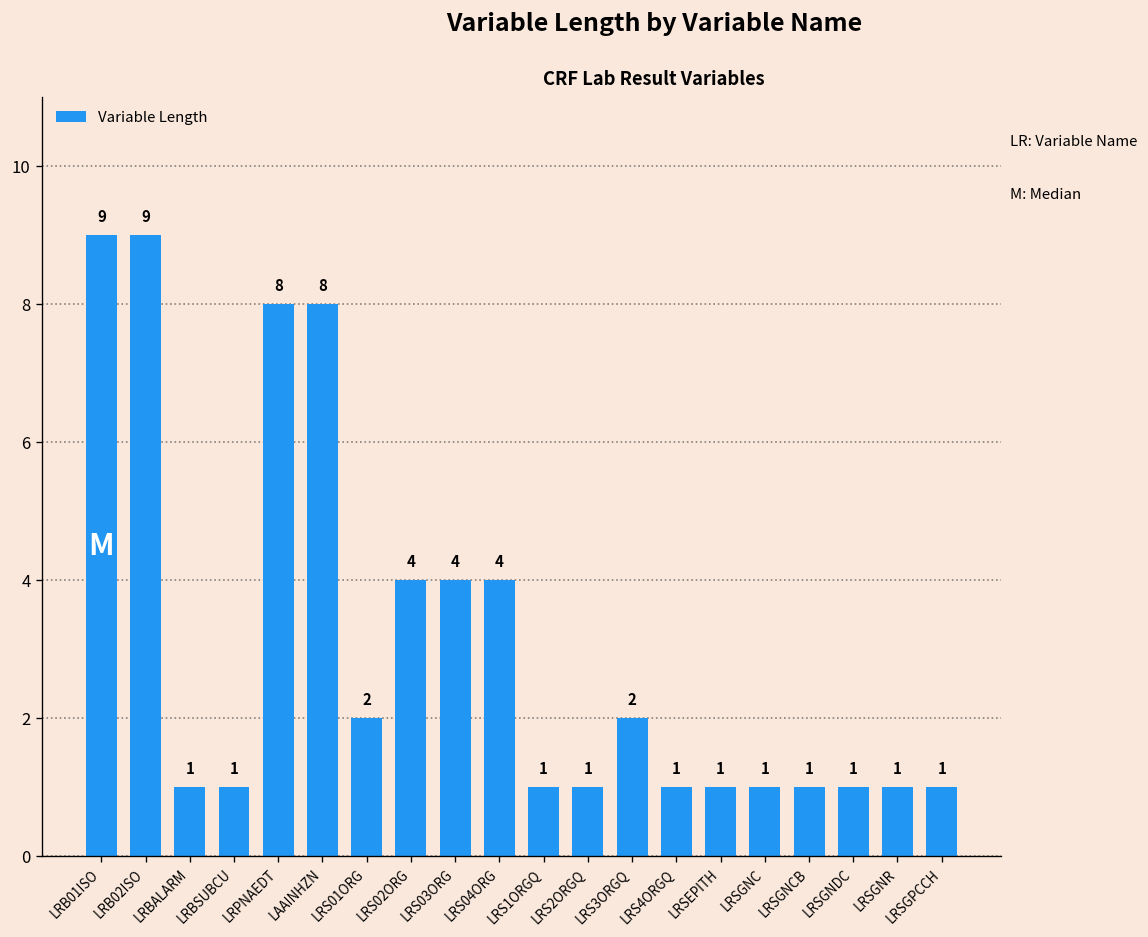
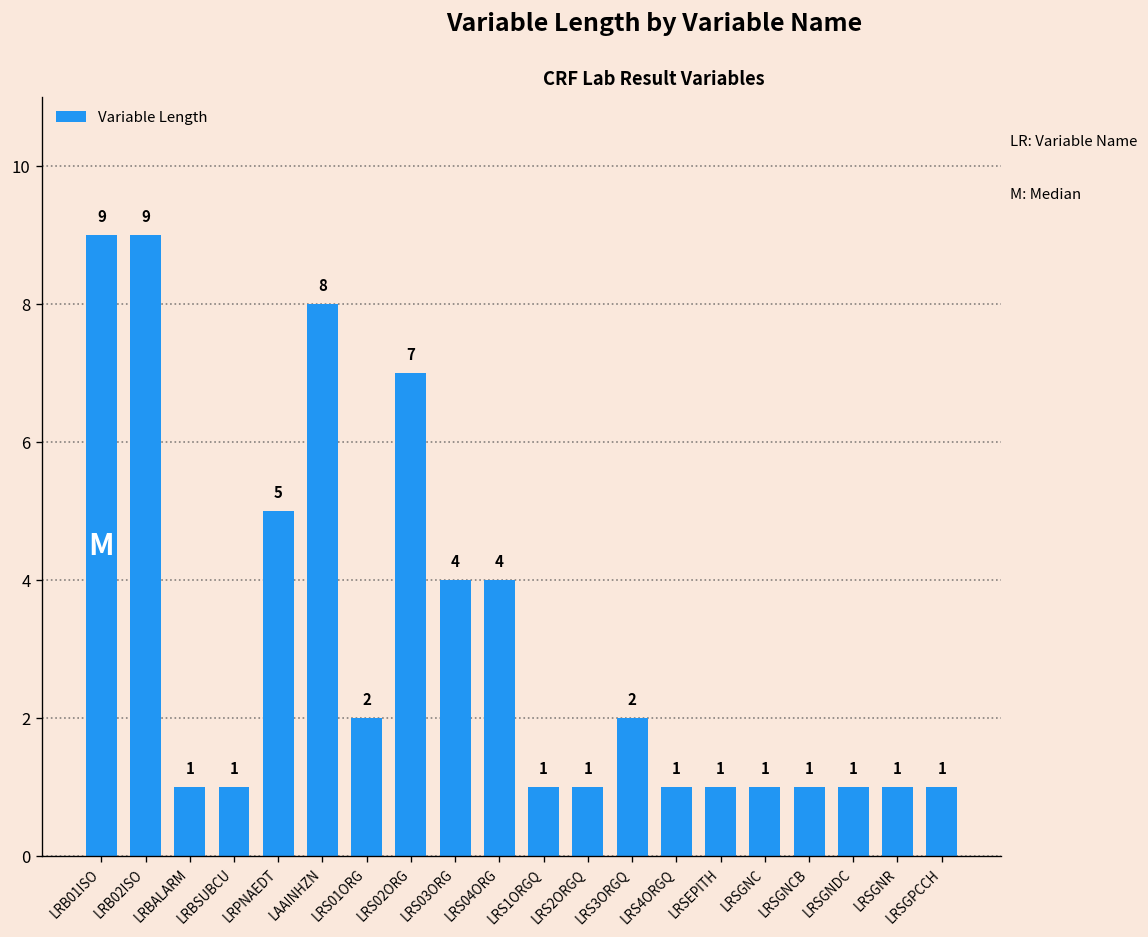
LRPNAEDT: 8 -> 5
LRS02ORG: 4 -> 7
